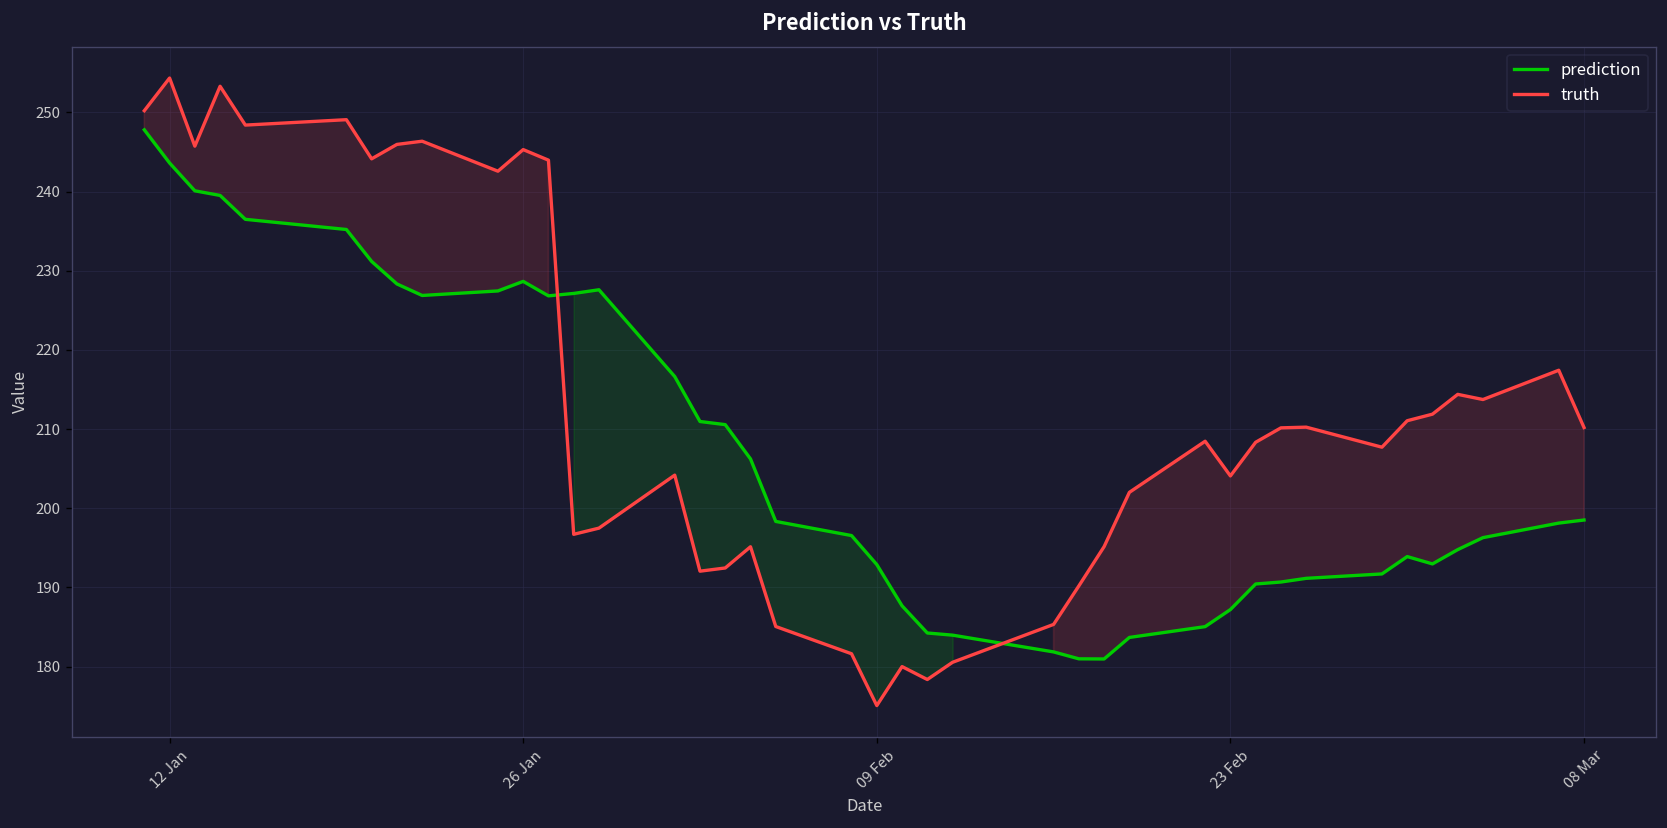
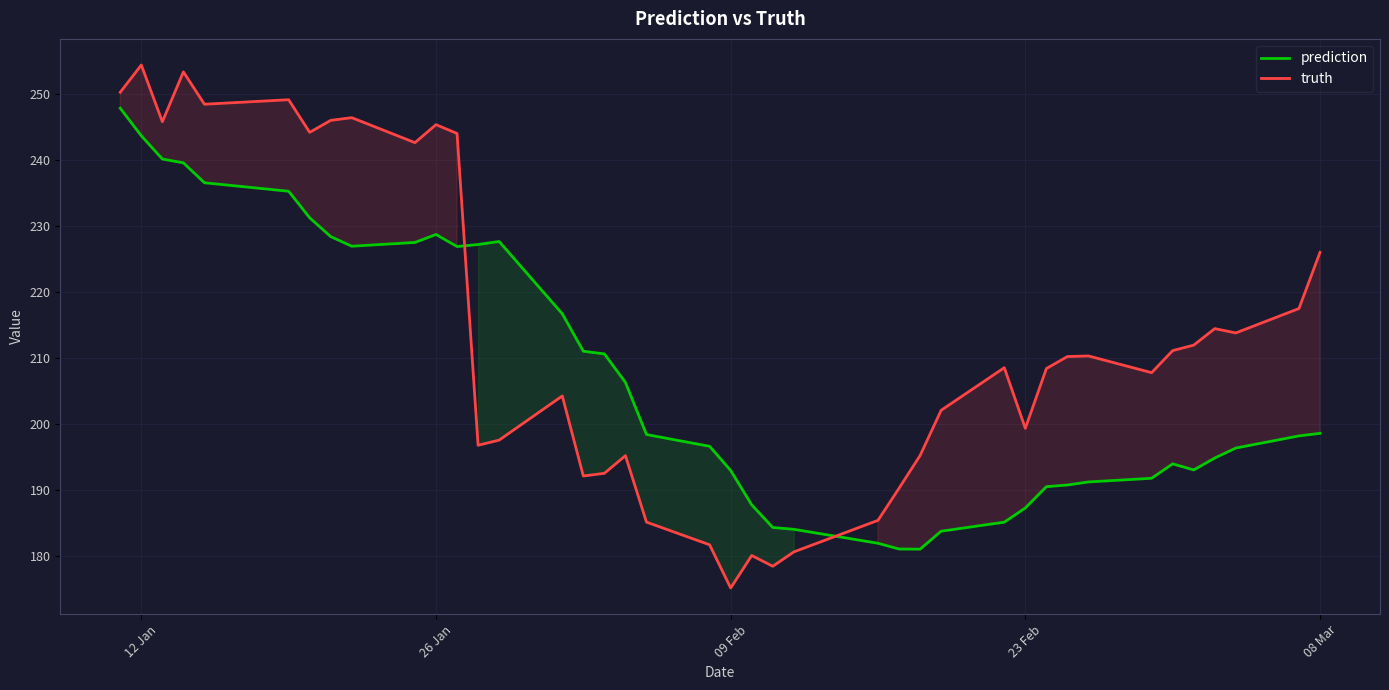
truth, 23 Feb: 204 -> 199
truth, 08 Mar: 210 -> 226
